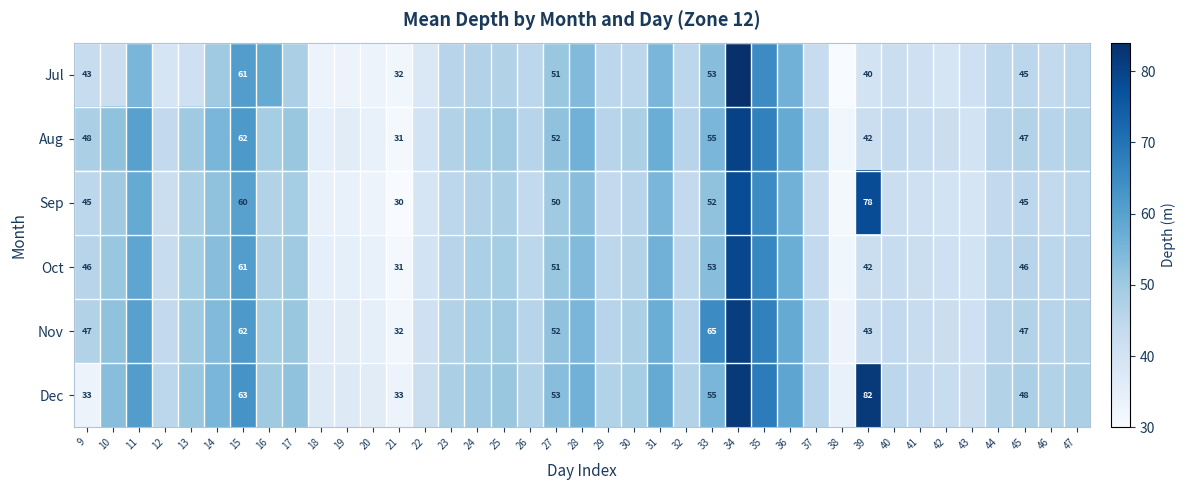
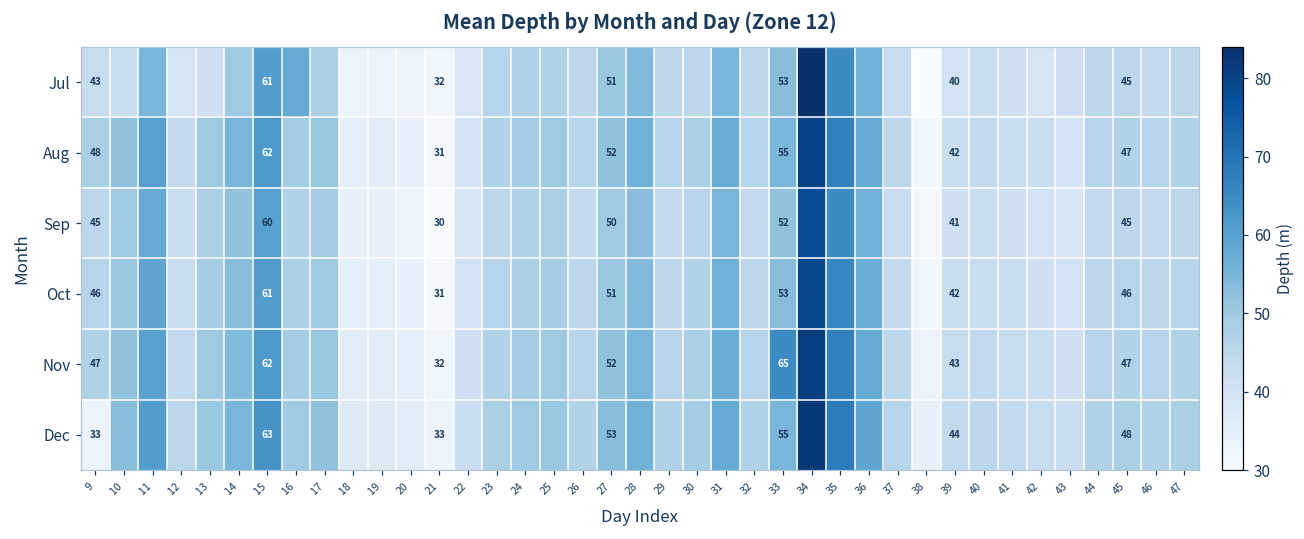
Sep, 39: 78 -> 41
Dec, 39: 82 -> 44
